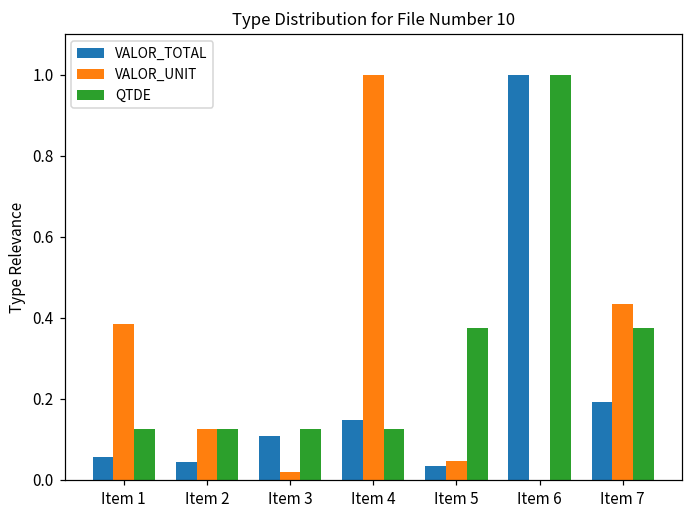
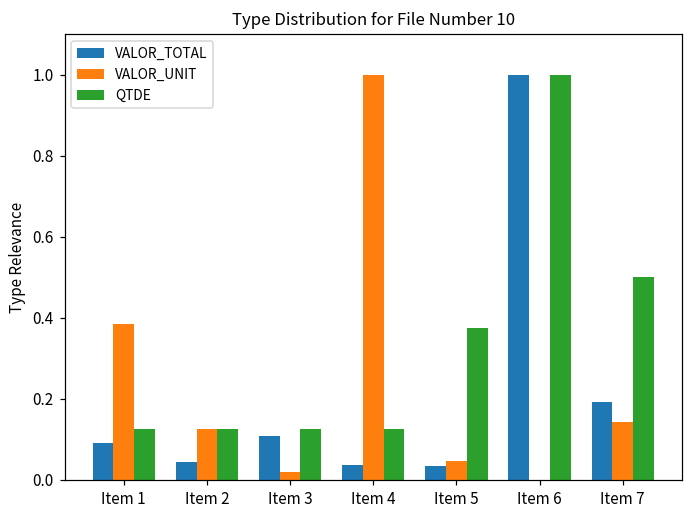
VALOR_TOTAL, Item 1: 0.06 -> 0.09
VALOR_TOTAL, Item 4: 0.15 -> 0.04
VALOR_UNIT, Item 7: 0.43 -> 0.14
QTDE, Item 7: 0.38 -> 0.50
